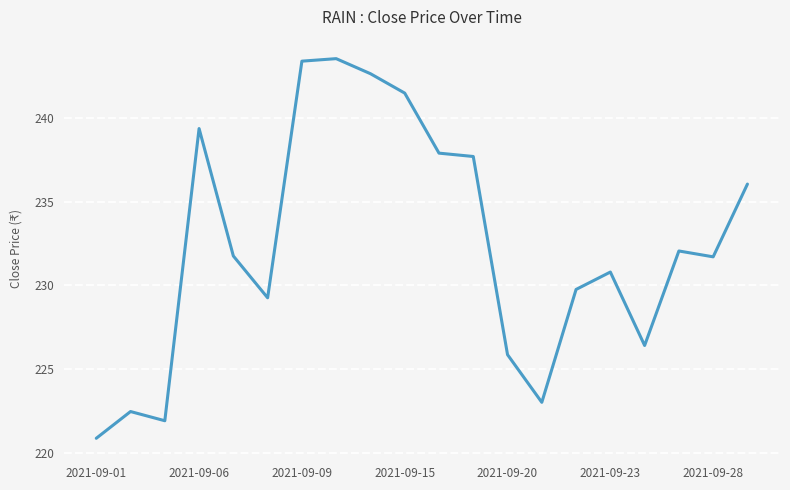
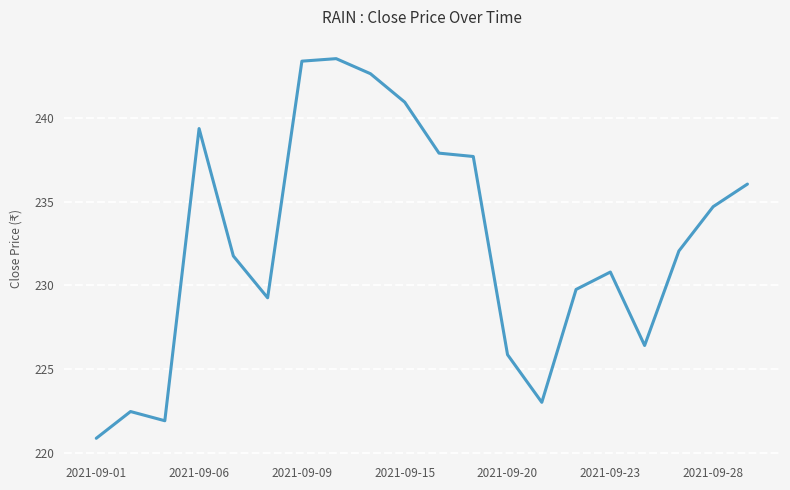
2021-09-15: 241.5 -> 241.0
2021-09-28: 231.7 -> 234.7
